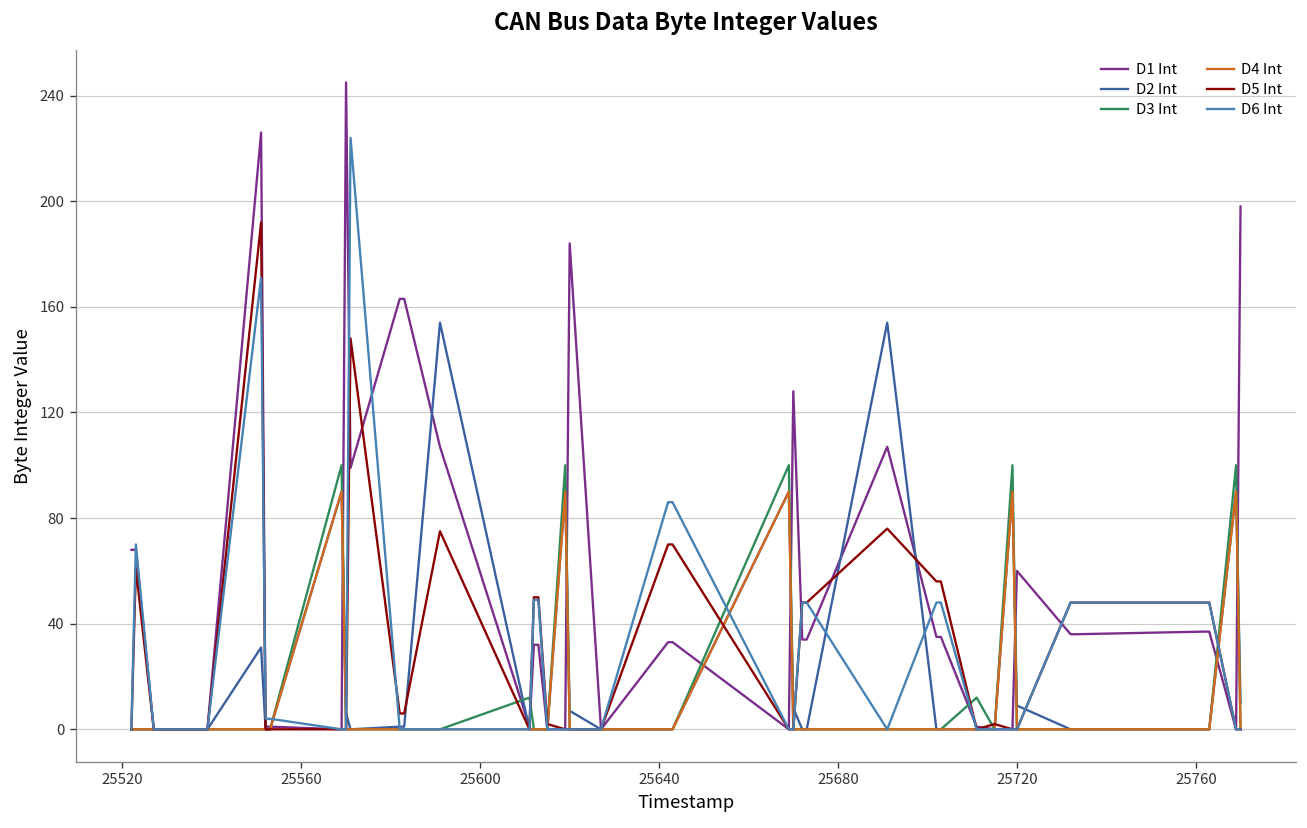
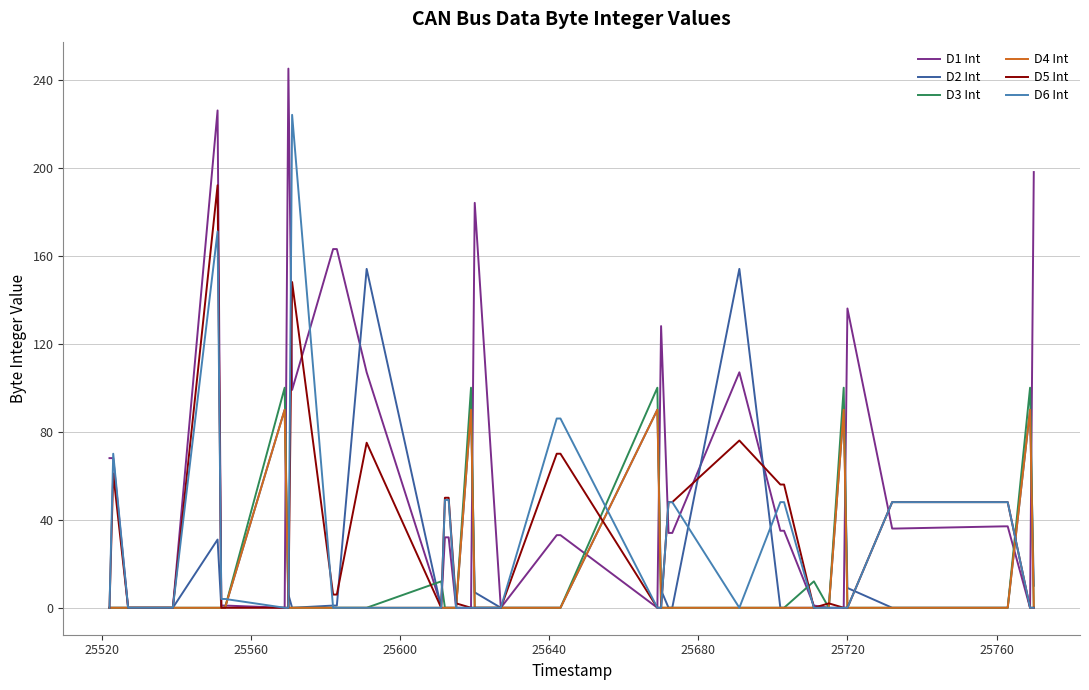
D1 Int, 25720: 60 -> 136
